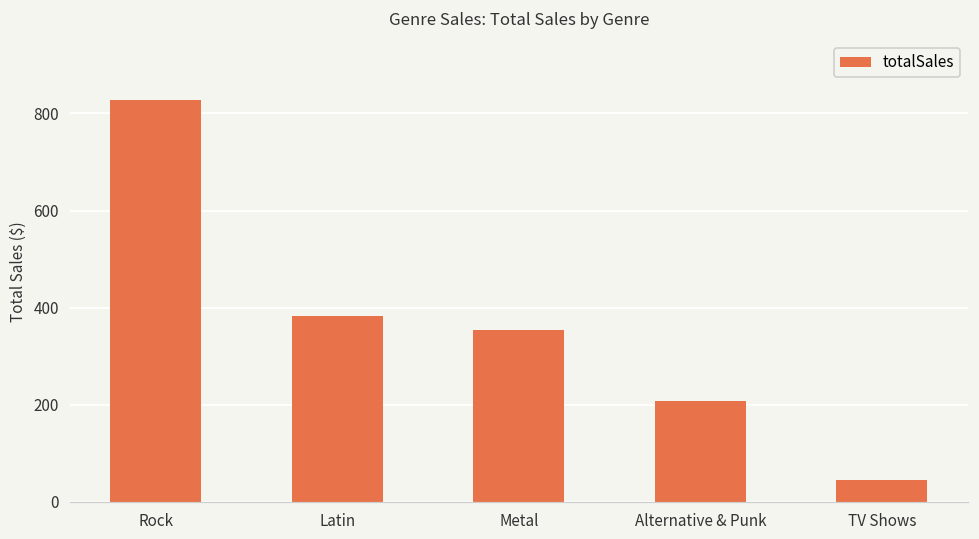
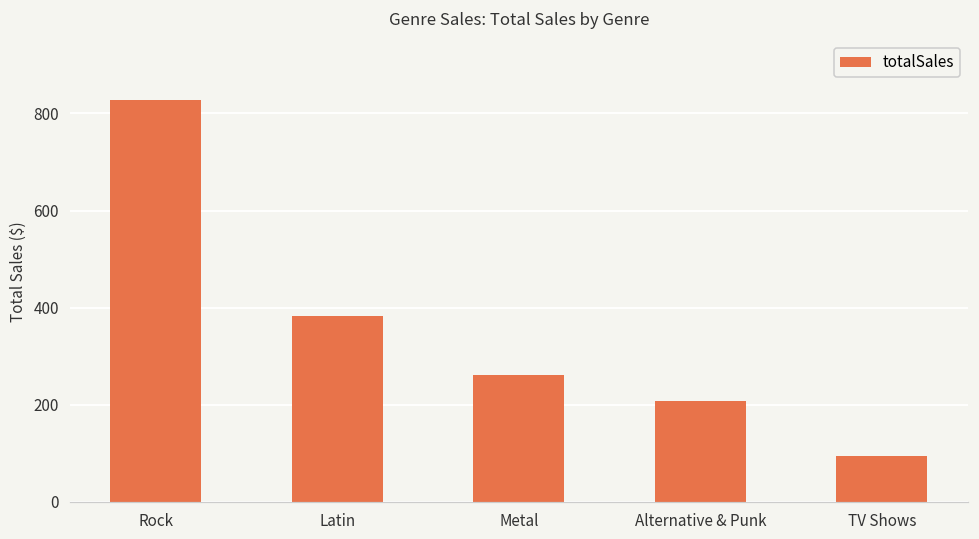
Metal: 350 -> 260
TV Shows: 40 -> 90
